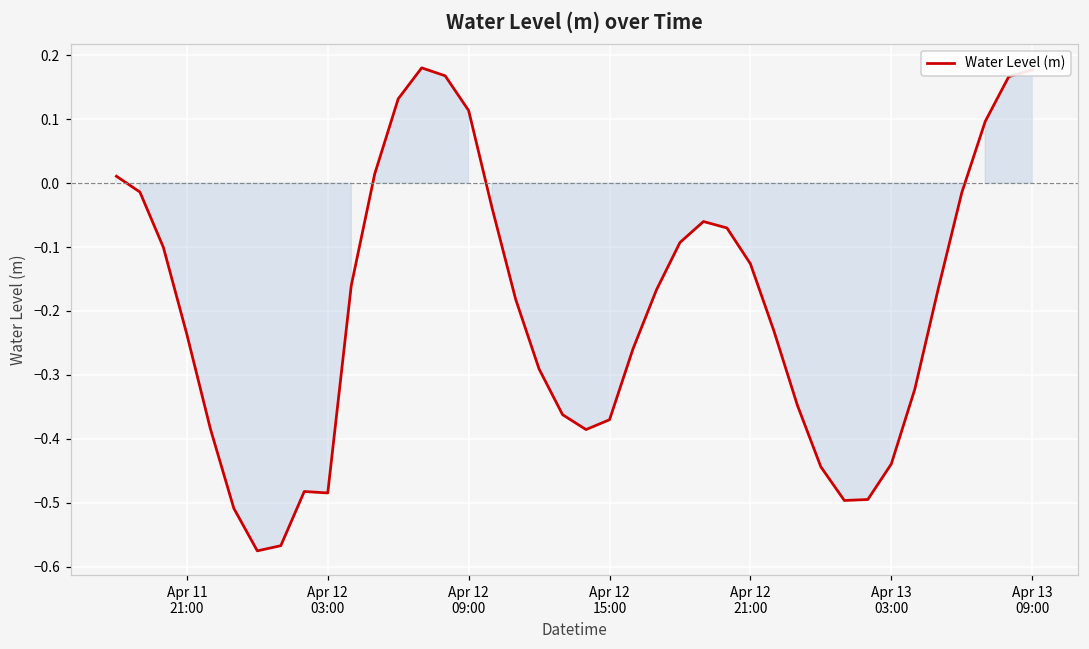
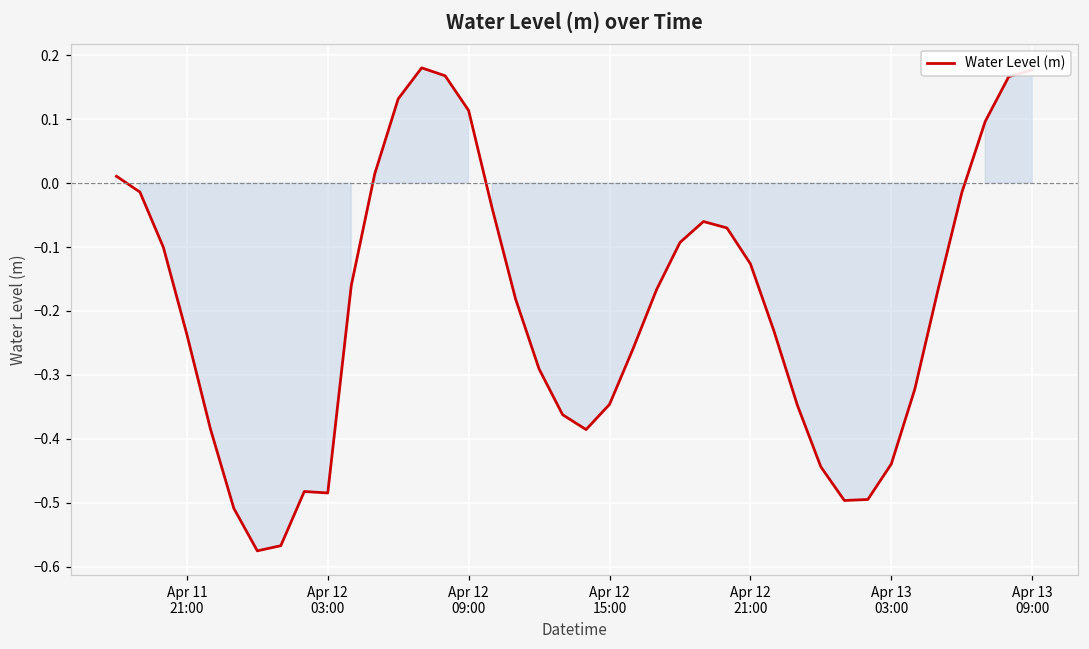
Apr 12 15:00: -0.37 -> -0.35
